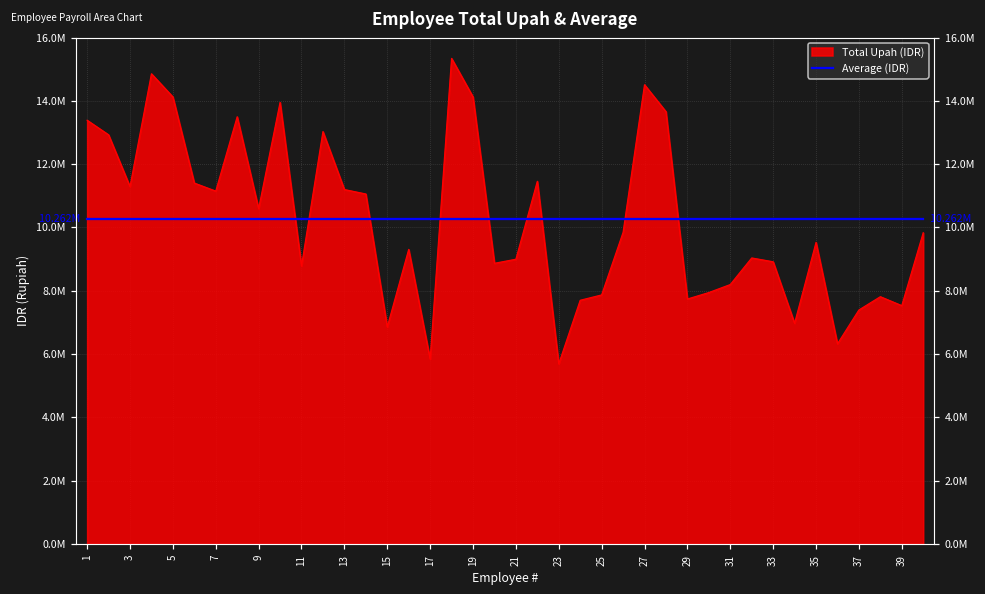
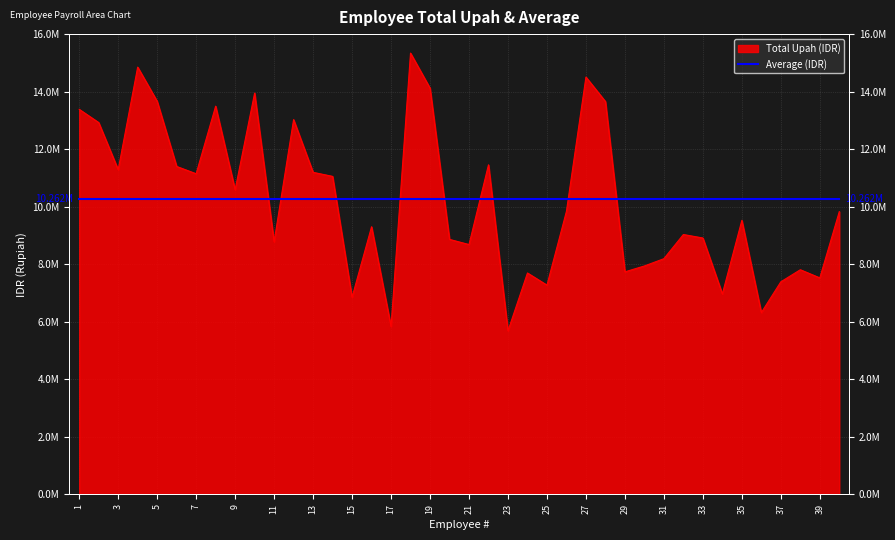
Total Upah (IDR), 5: 14100000 -> 13700000
Total Upah (IDR), 21: 9000000 -> 8700000
Total Upah (IDR), 25: 7900000 -> 7300000
